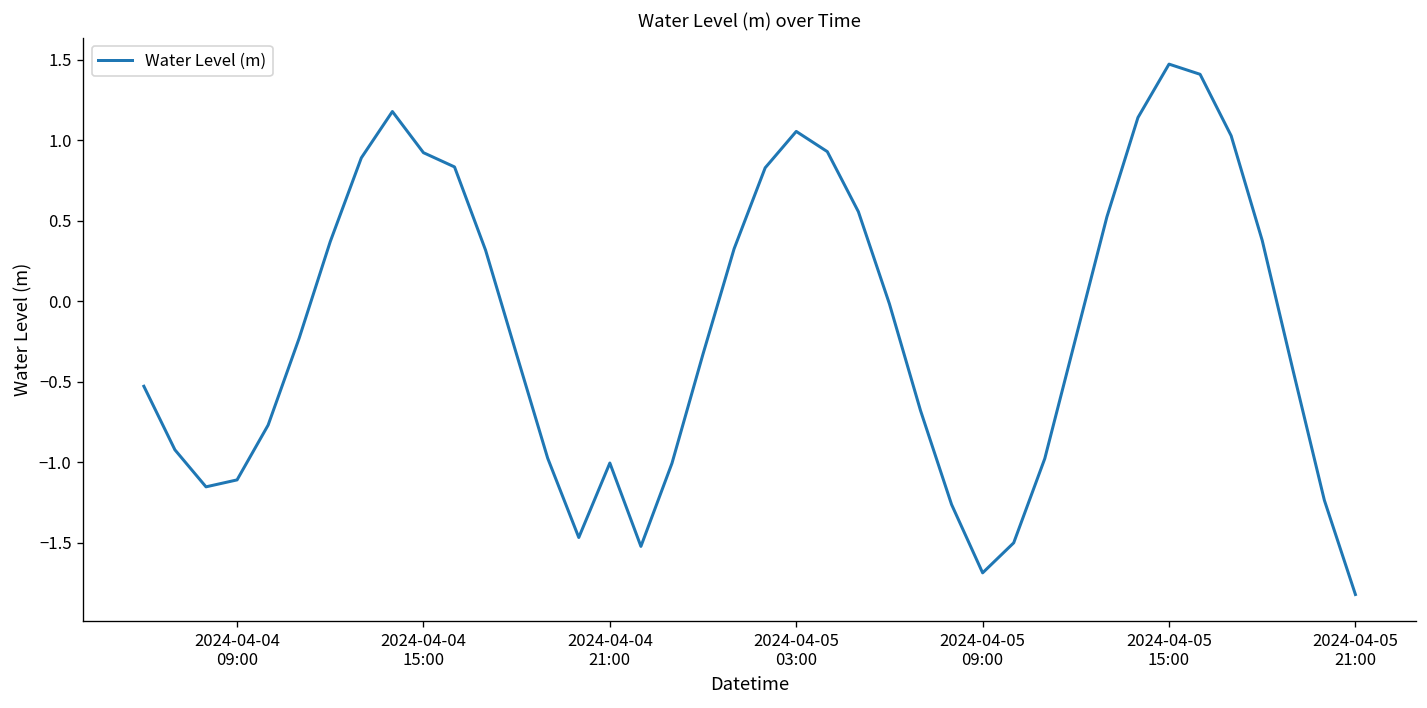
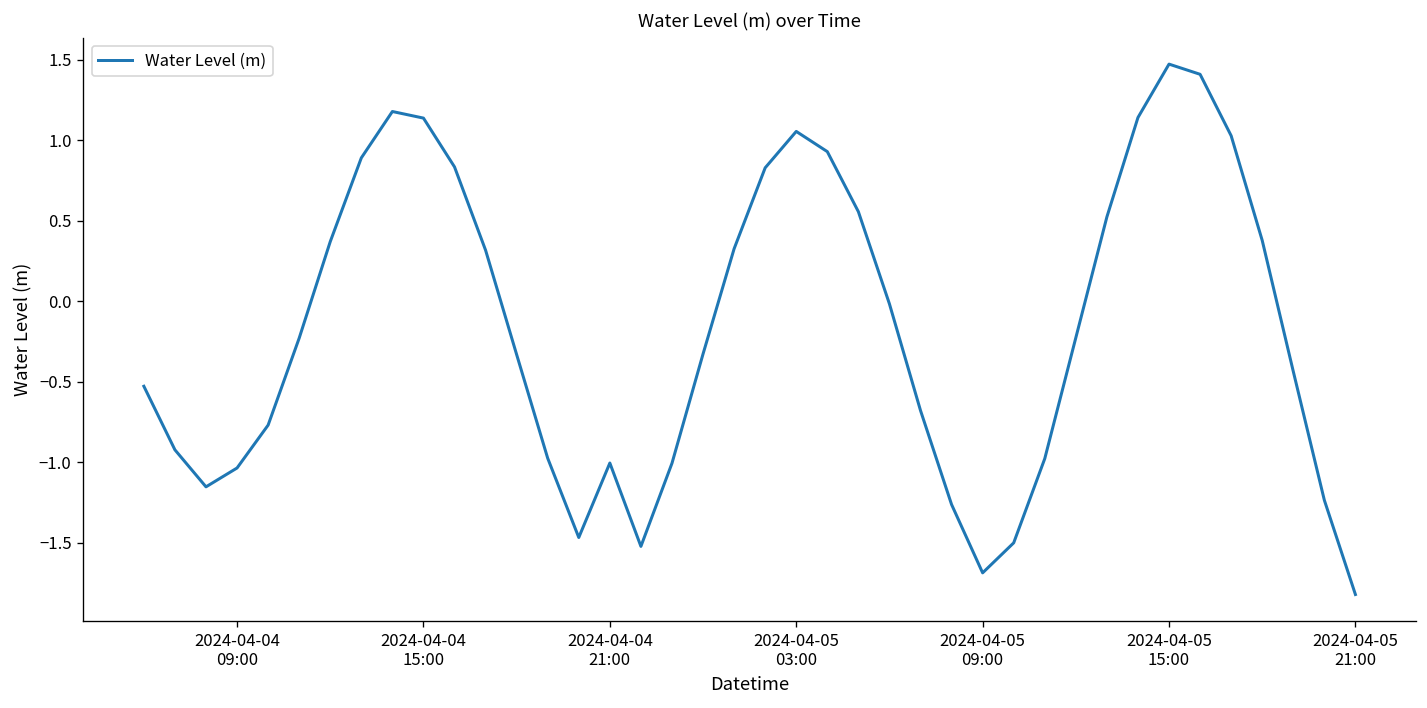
2024-04-04 09:00: -1.11 -> -1.04
2024-04-04 15:00: 0.92 -> 1.14
